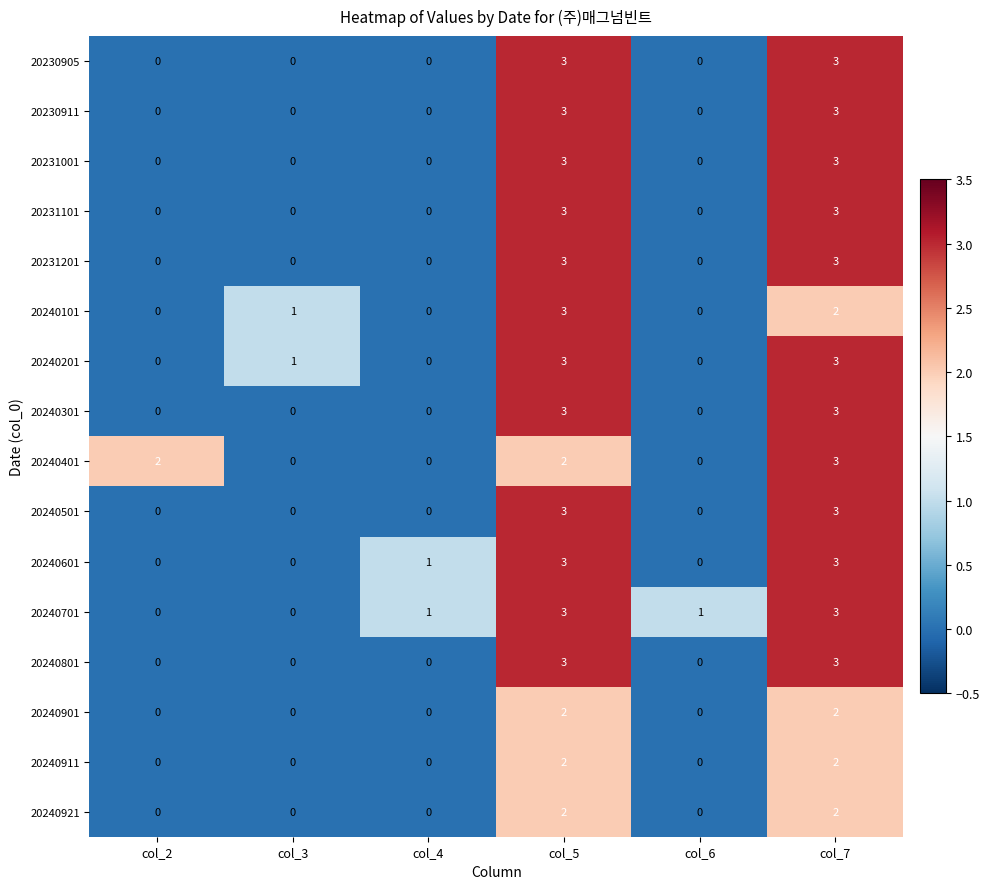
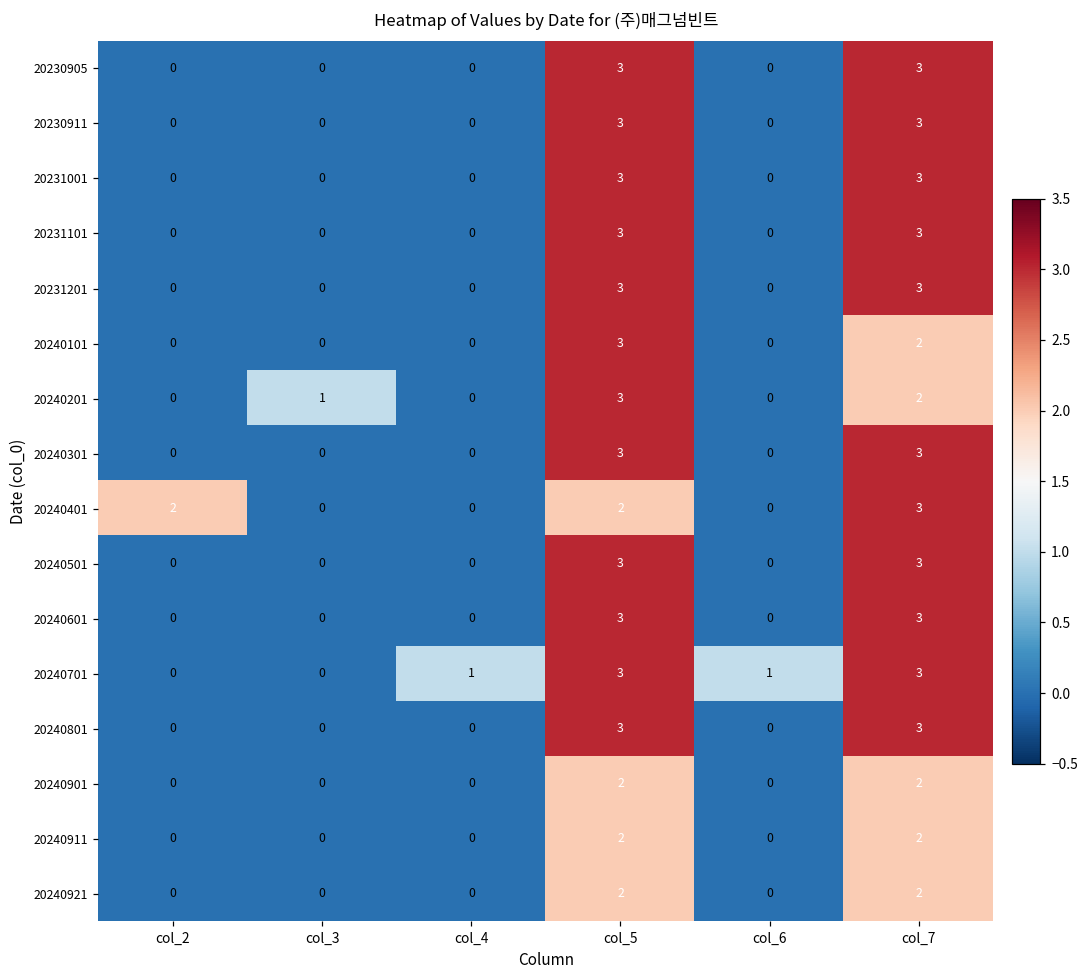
20240101, col_3: 1 -> 0
20240201, col_7: 3 -> 2
20240601, col_4: 1 -> 0
